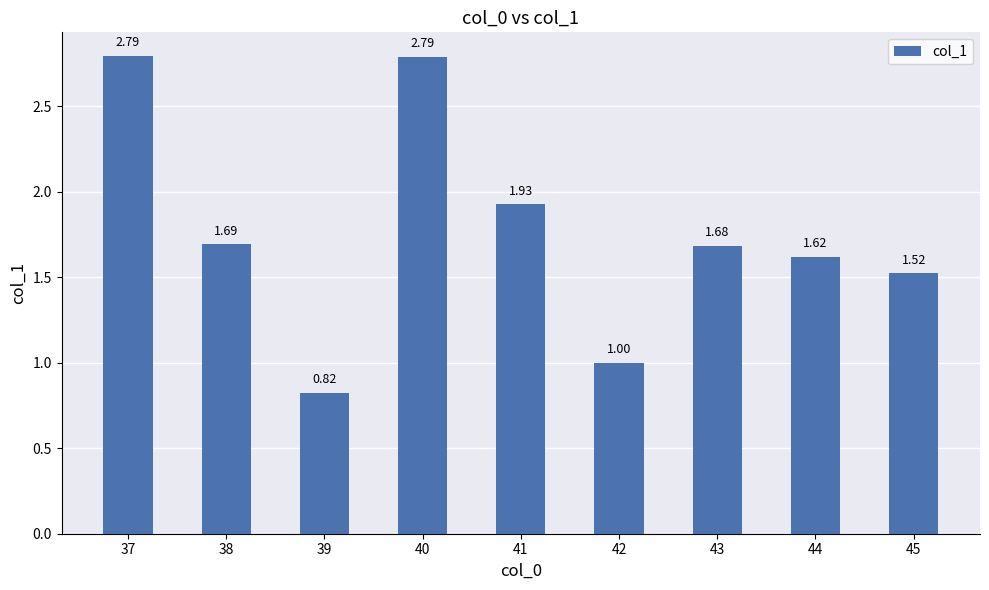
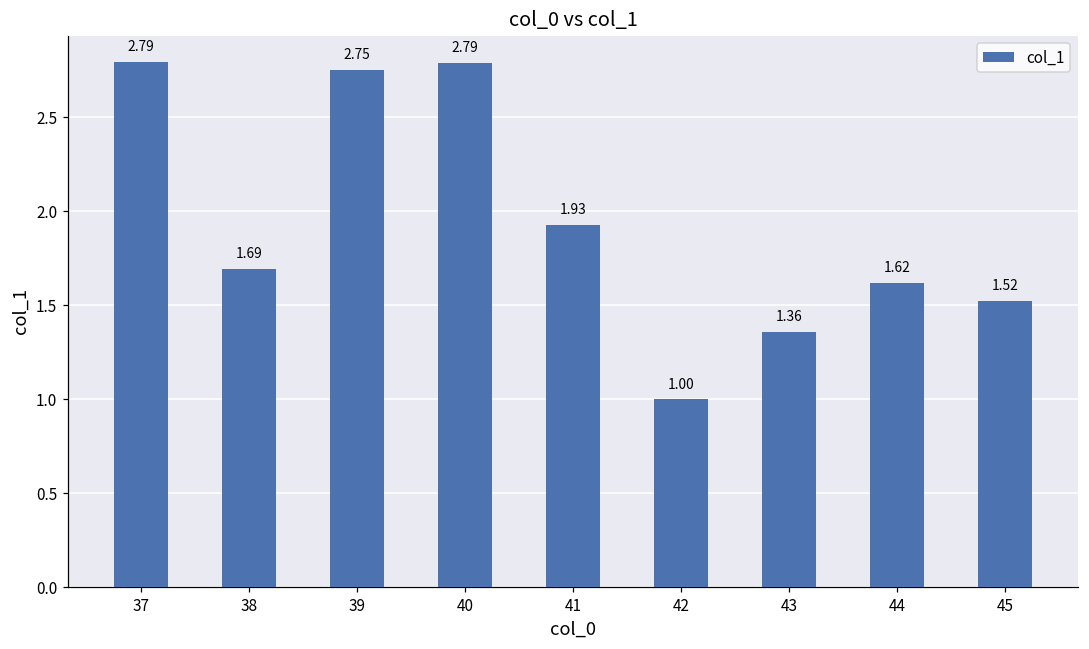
39: 0.82 -> 2.75
43: 1.68 -> 1.36
